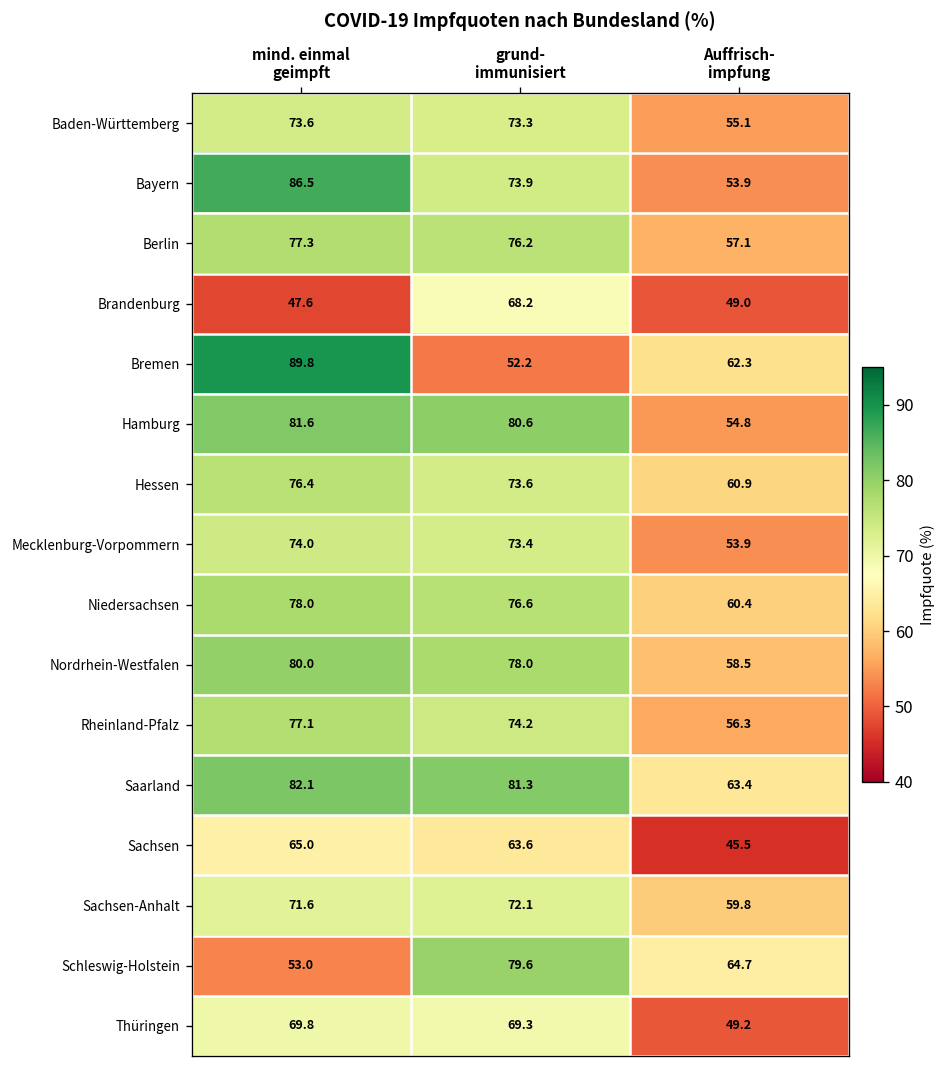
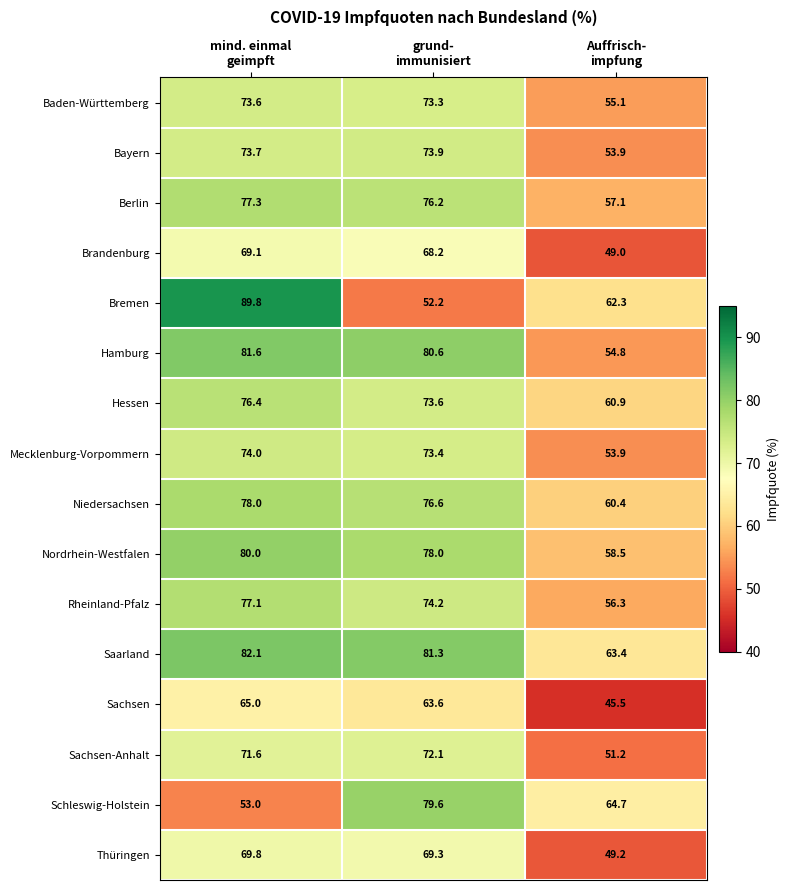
Bayern, mind. einmal geimpft: 86.5 -> 73.7
Brandenburg, mind. einmal geimpft: 47.6 -> 69.1
Sachsen-Anhalt, Auffrisch- impfung: 59.8 -> 51.2
